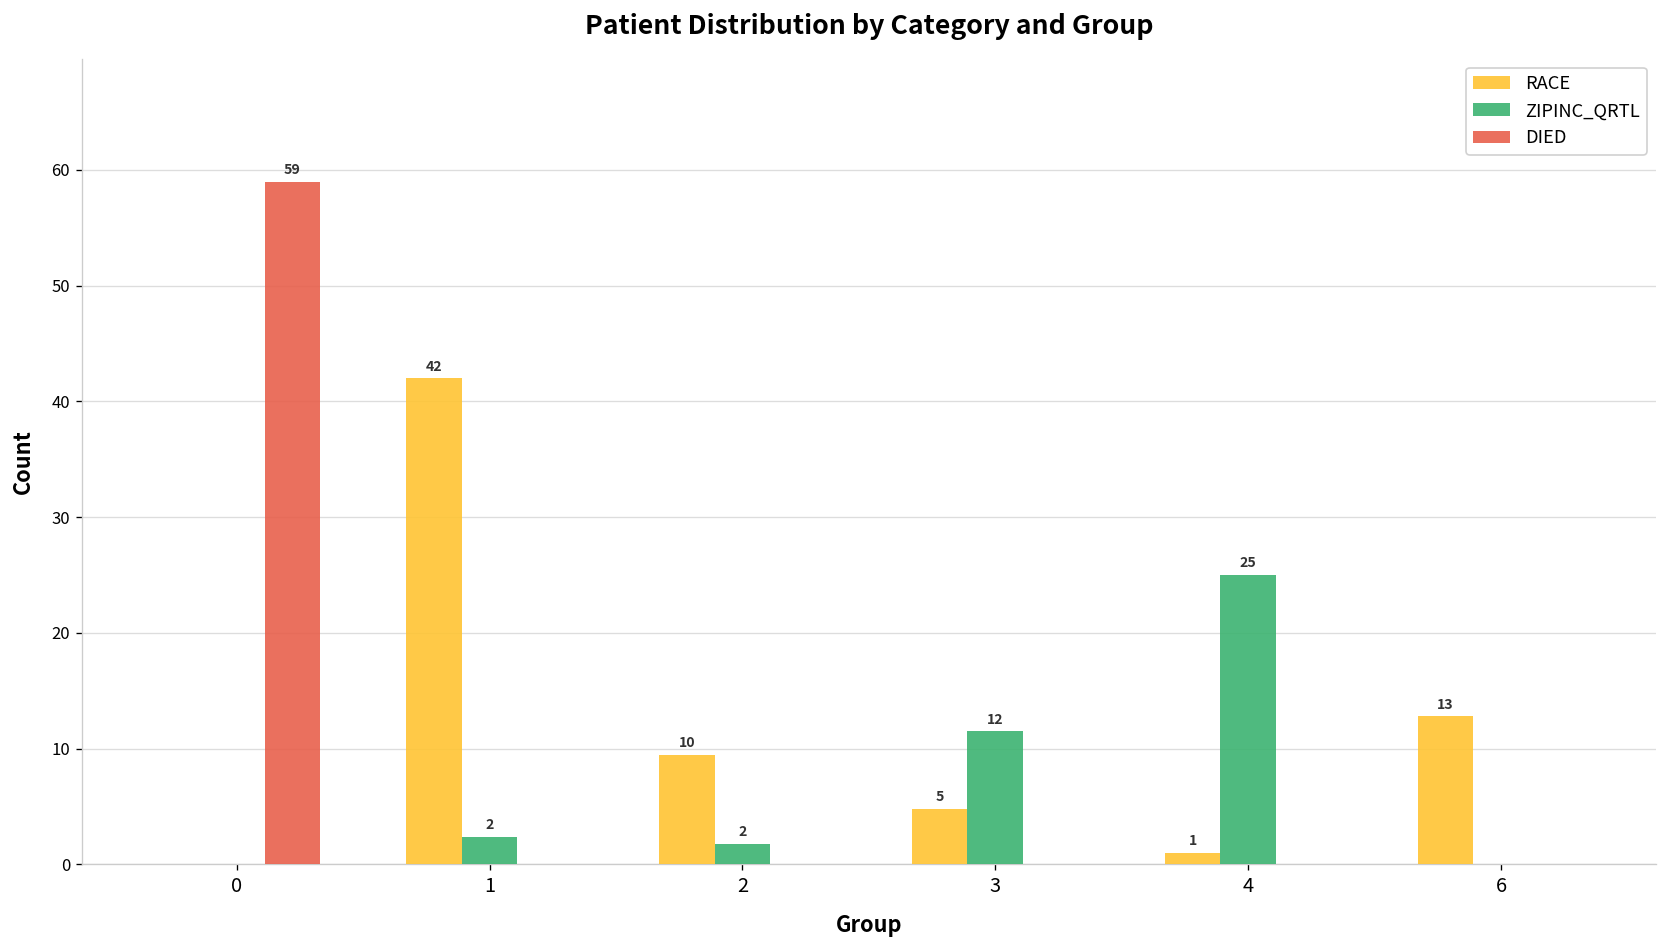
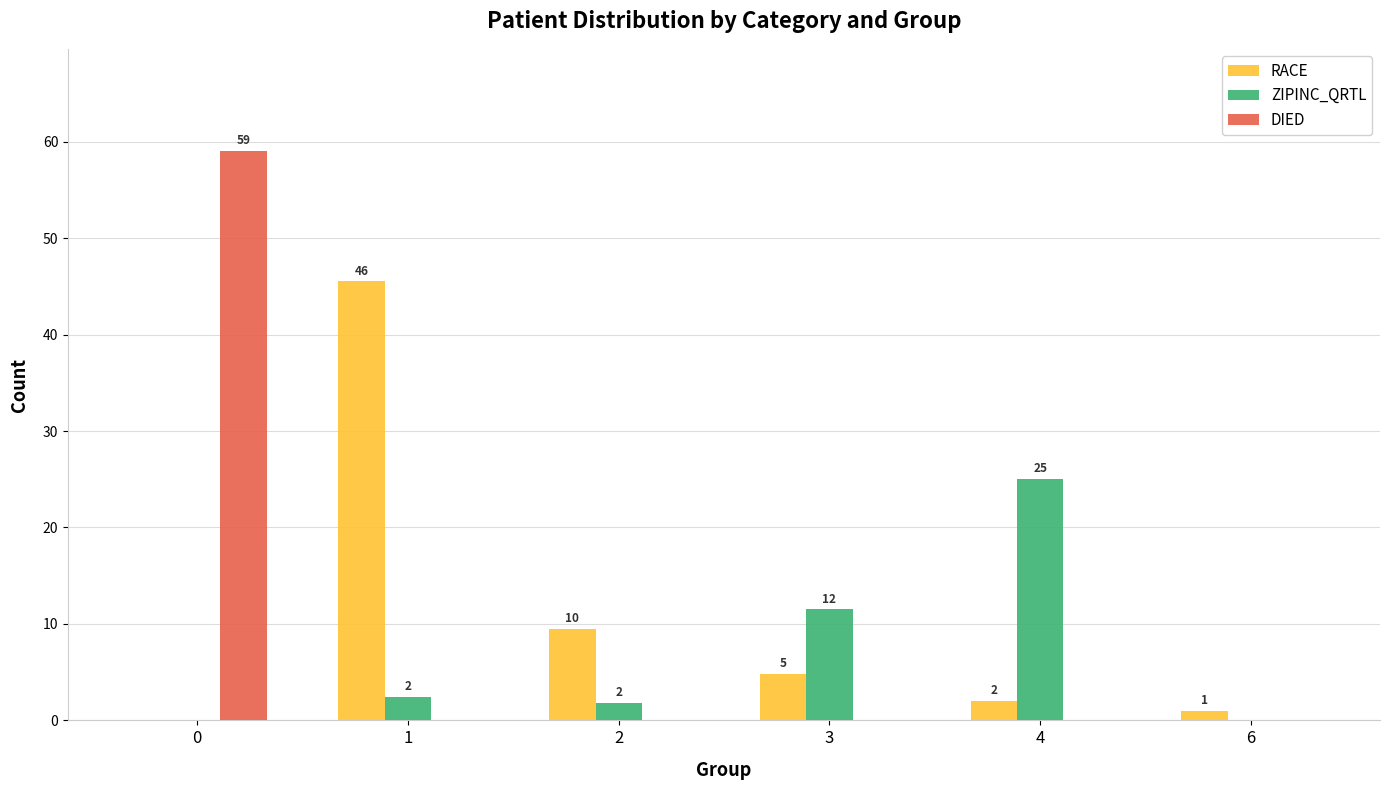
RACE, 1: 42 -> 46
RACE, 4: 1 -> 2
RACE, 6: 13 -> 1
